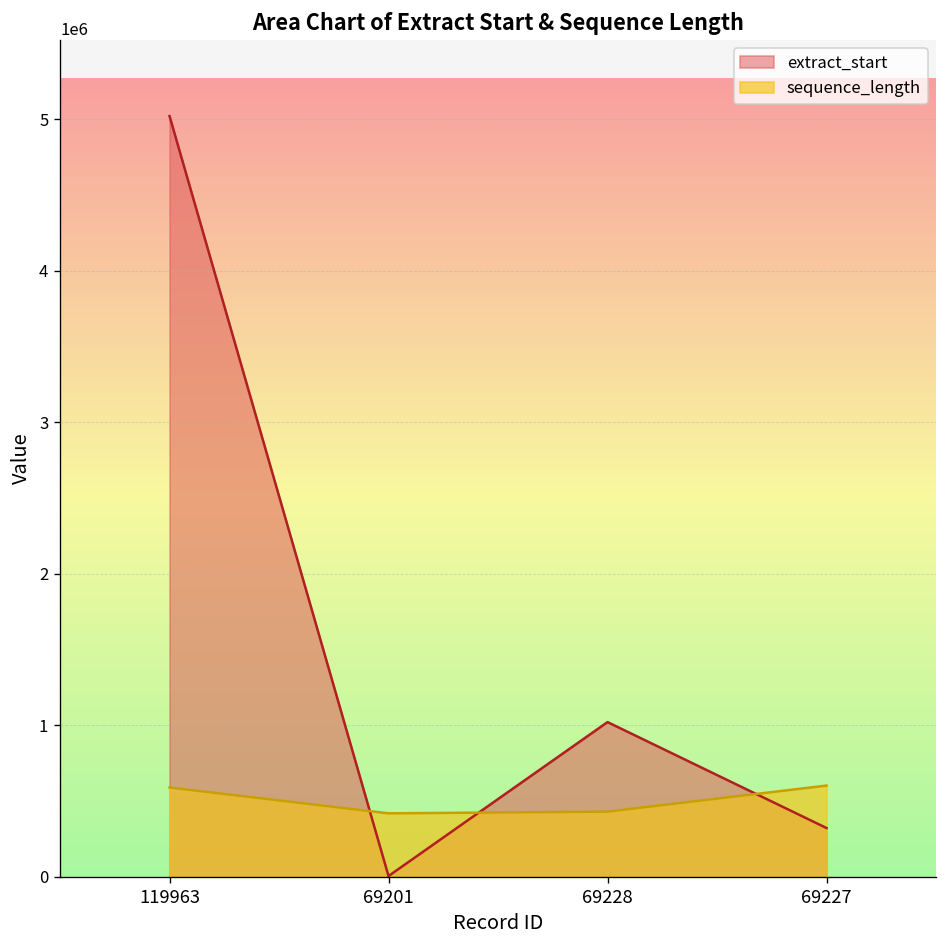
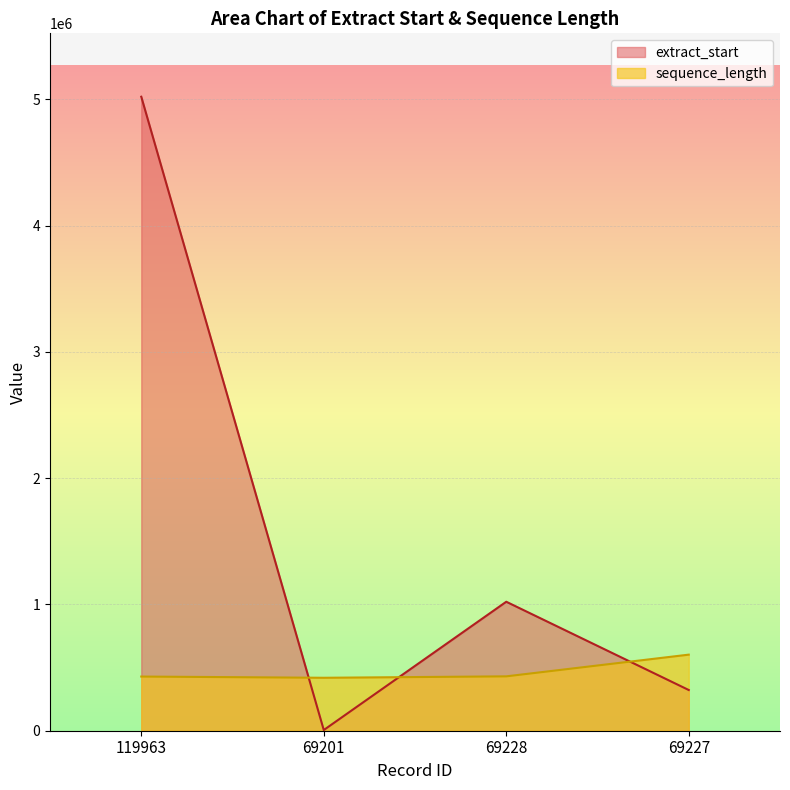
sequence_length, 119963: 590000 -> 430000
